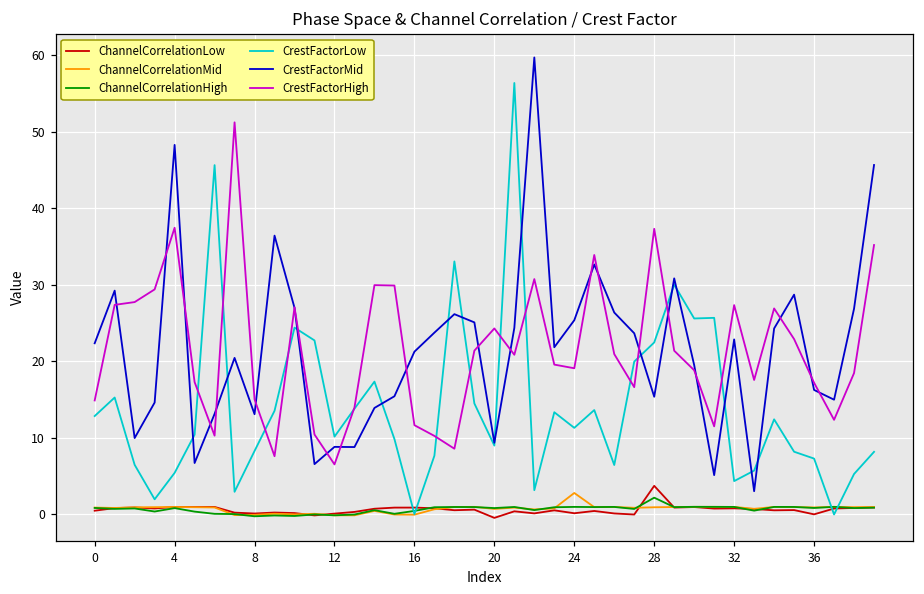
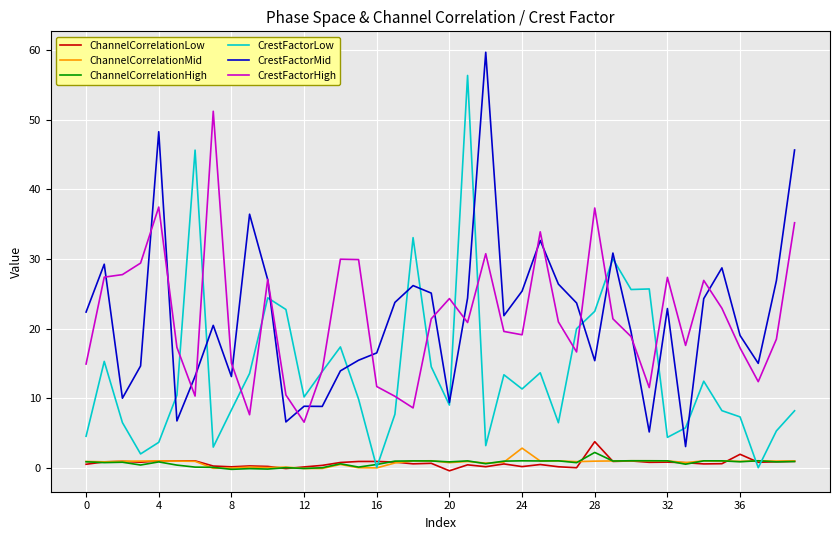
CrestFactorLow, 0: 13 -> 5
CrestFactorLow, 4: 5 -> 4
CrestFactorMid, 16: 21 -> 17
ChannelCorrelationLow, 36: 0 -> 2
CrestFactorMid, 36: 16 -> 19
